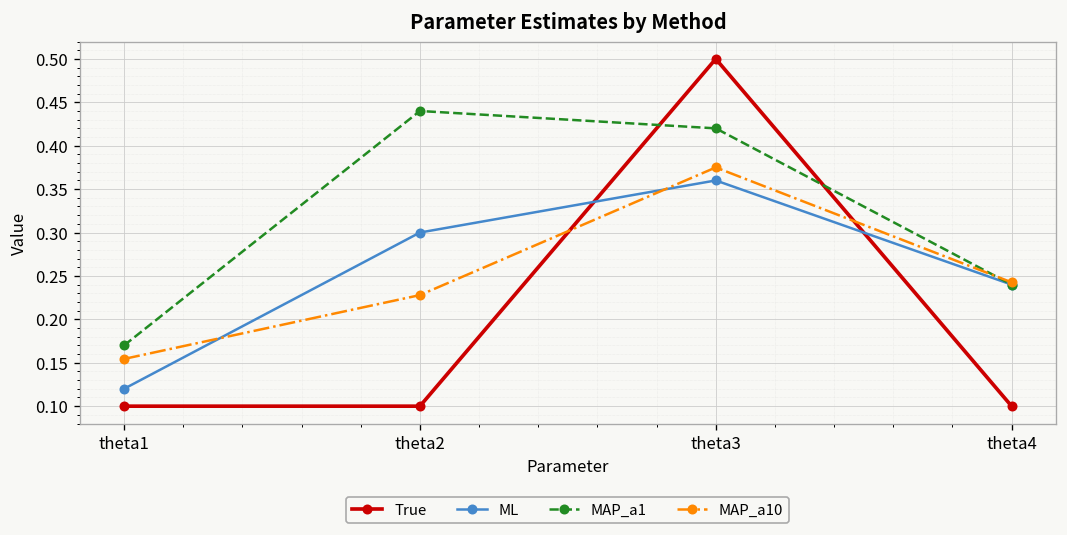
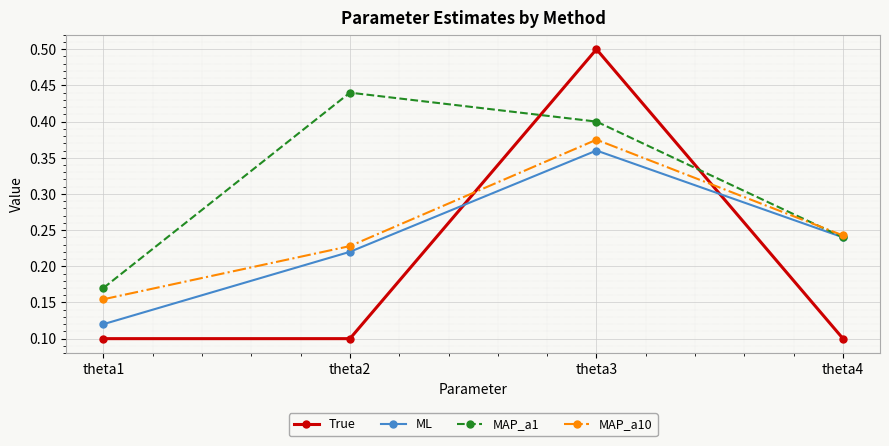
ML, theta2: 0.30 -> 0.22
MAP_a1, theta3: 0.42 -> 0.40
